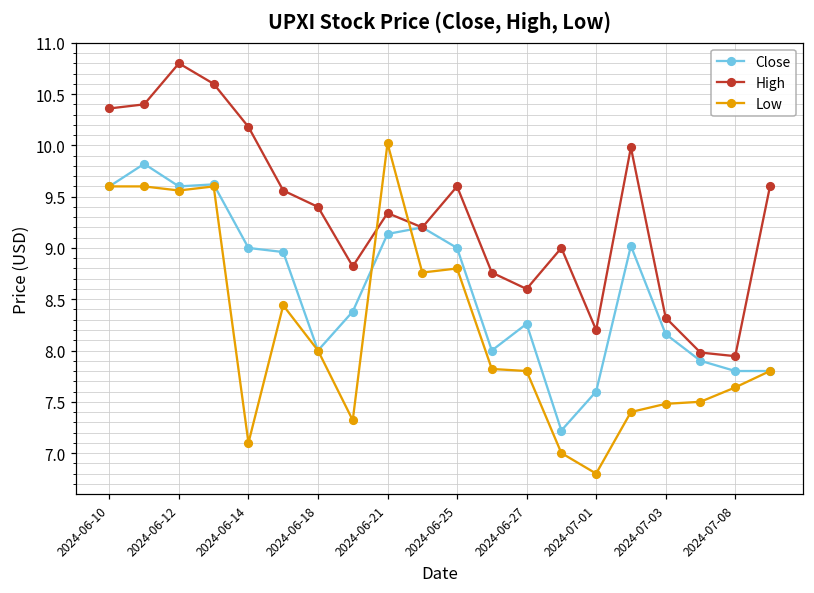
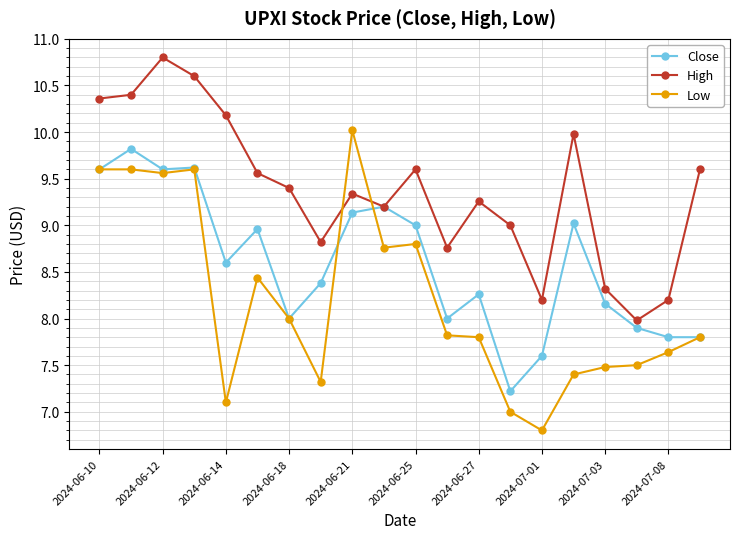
Close, 2024-06-14: 9.0 -> 8.6
High, 2024-06-27: 8.6 -> 9.3
High, 2024-07-08: 7.9 -> 8.2
